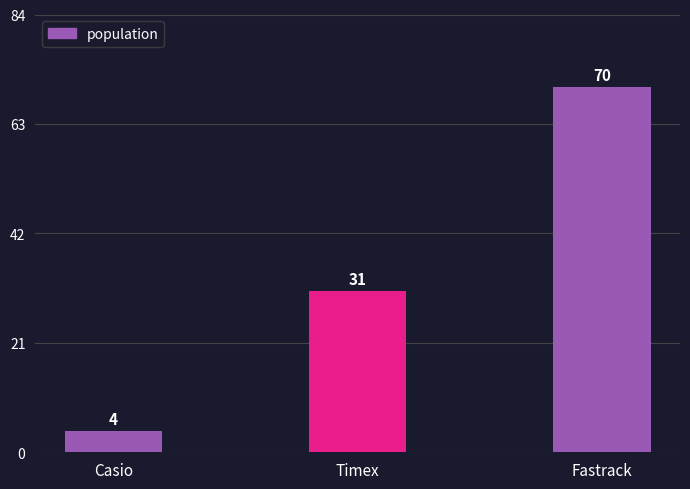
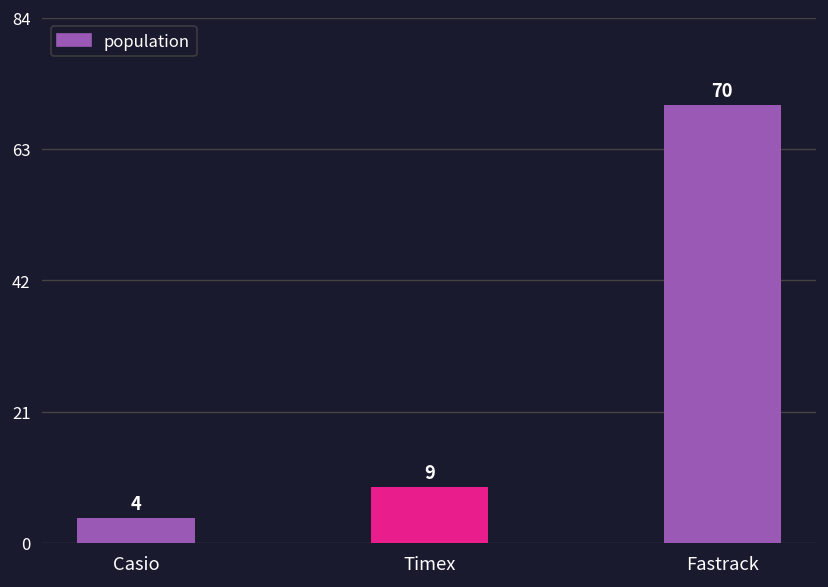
Timex: 31 -> 9
